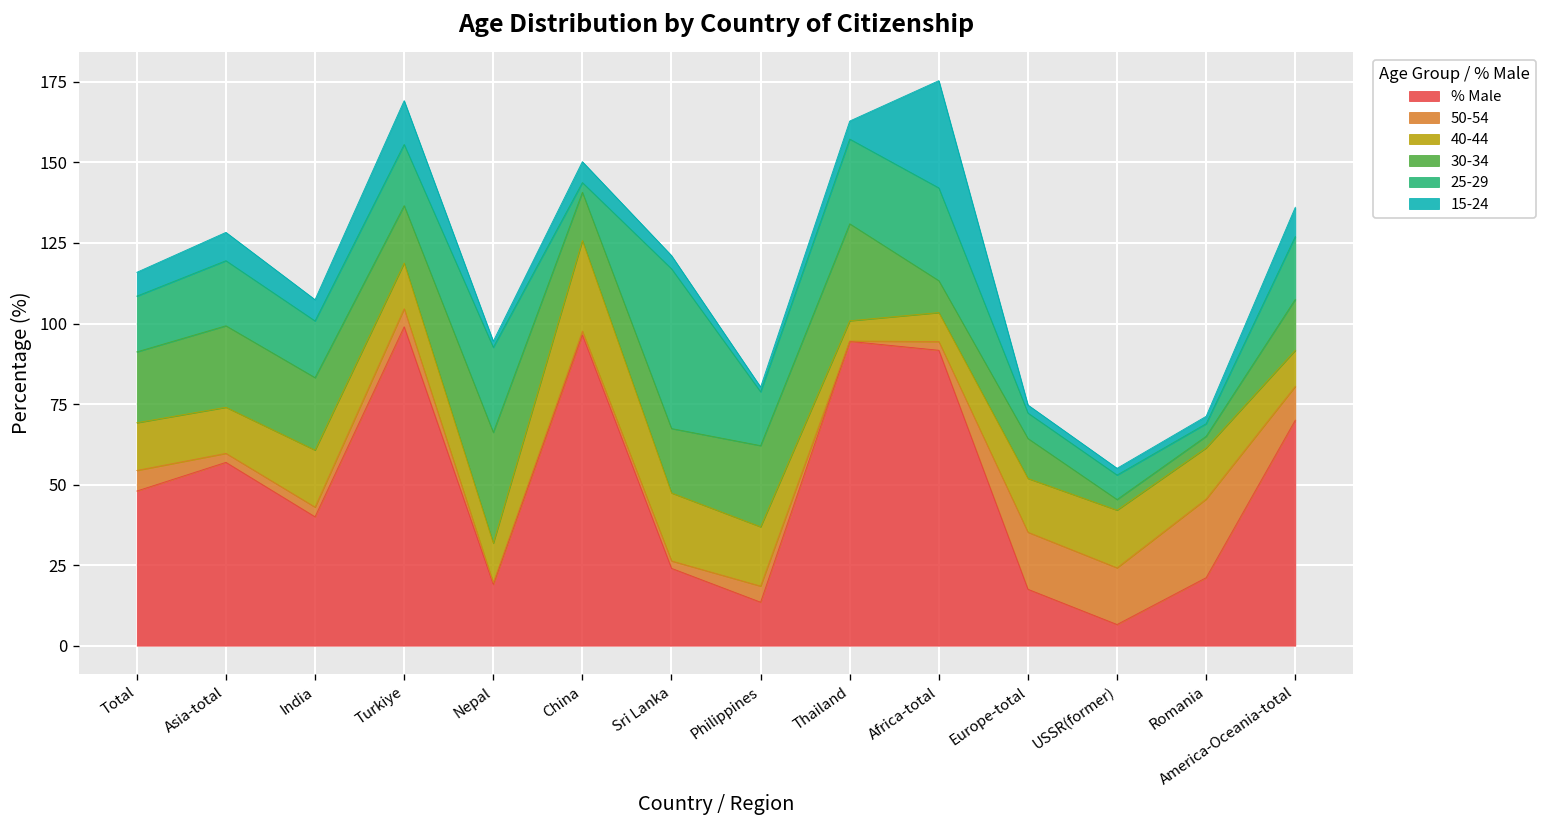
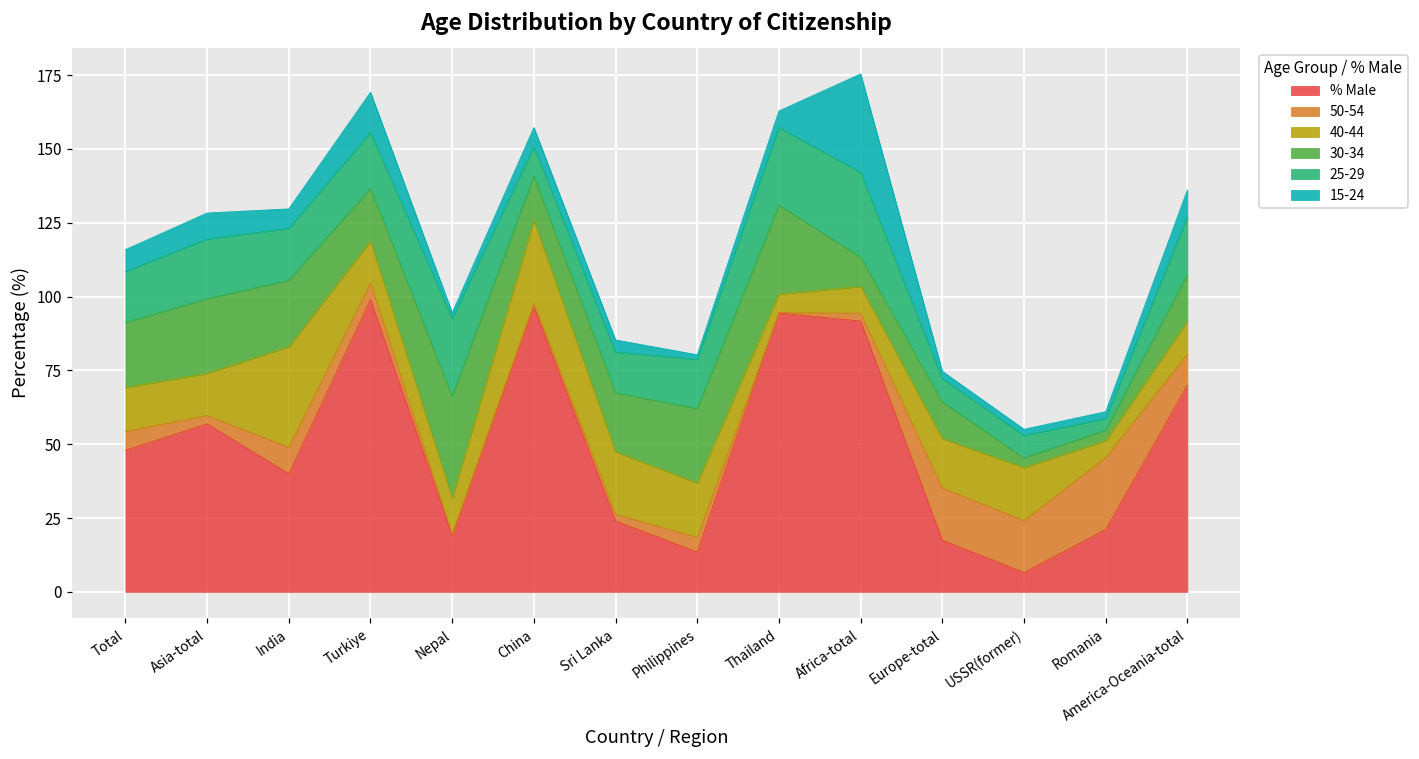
50-54, India: 3 -> 9
40-44, India: 18 -> 34
25-29, China: 3 -> 10
25-29, Sri Lanka: 50 -> 14
40-44, Romania: 16 -> 6
